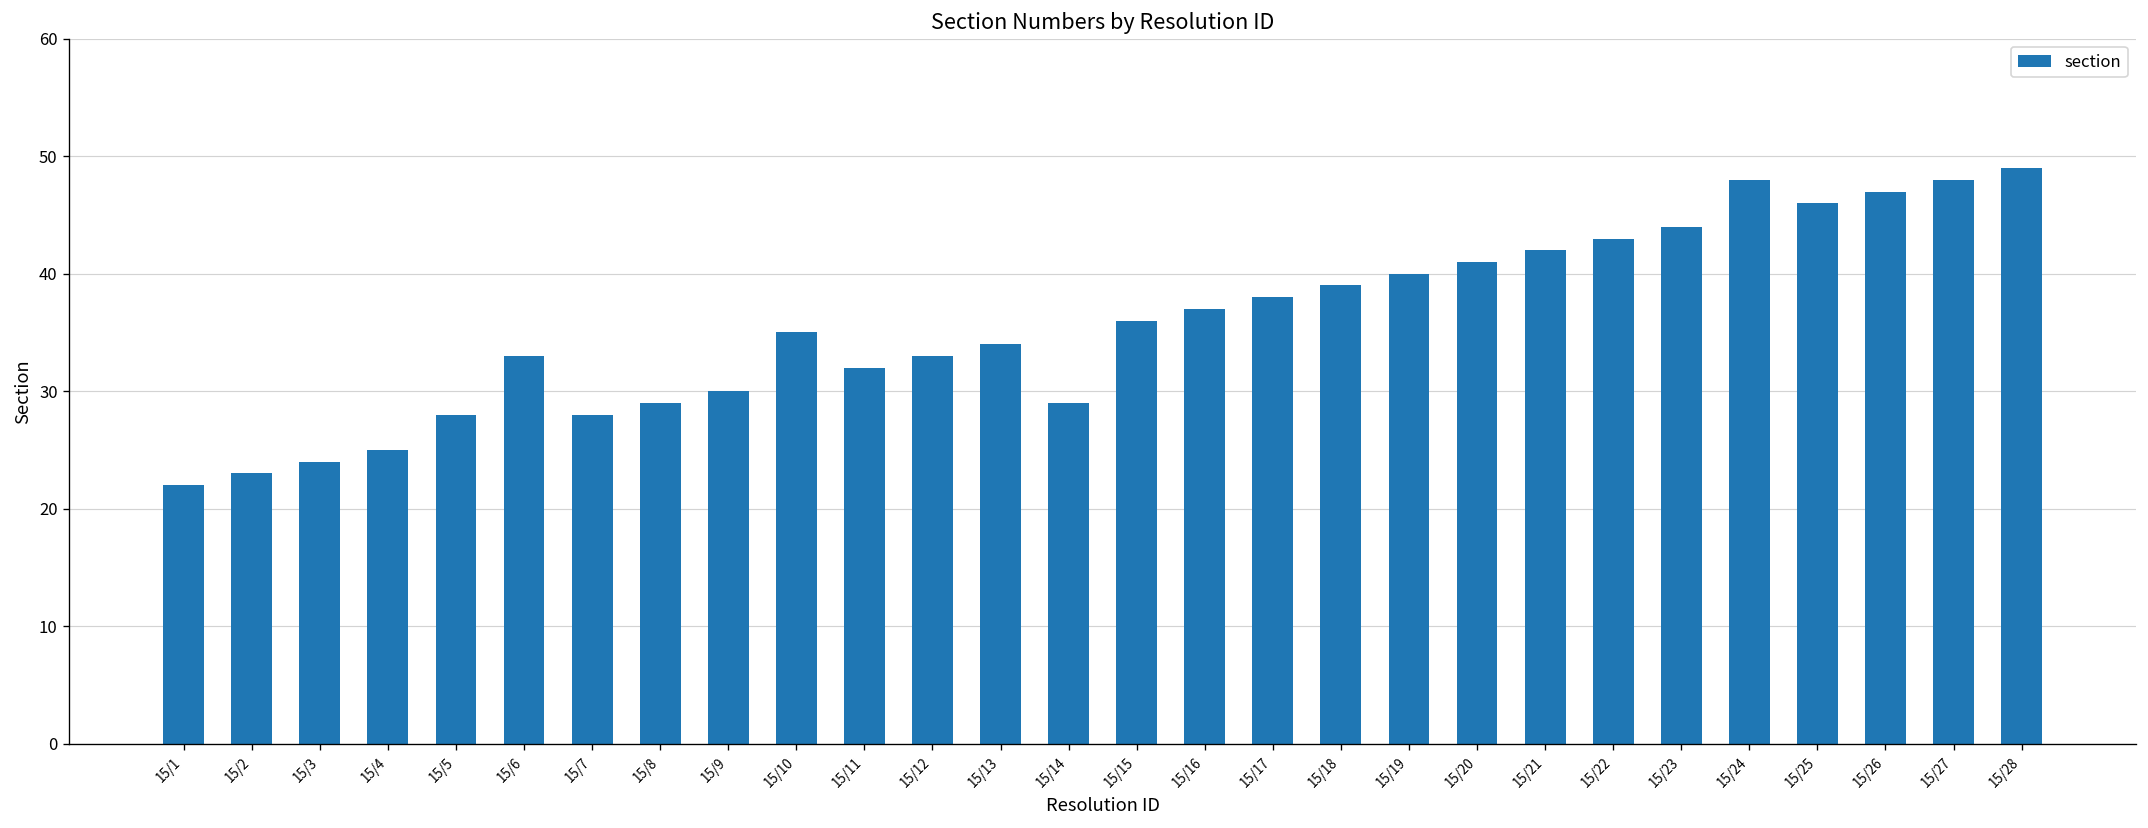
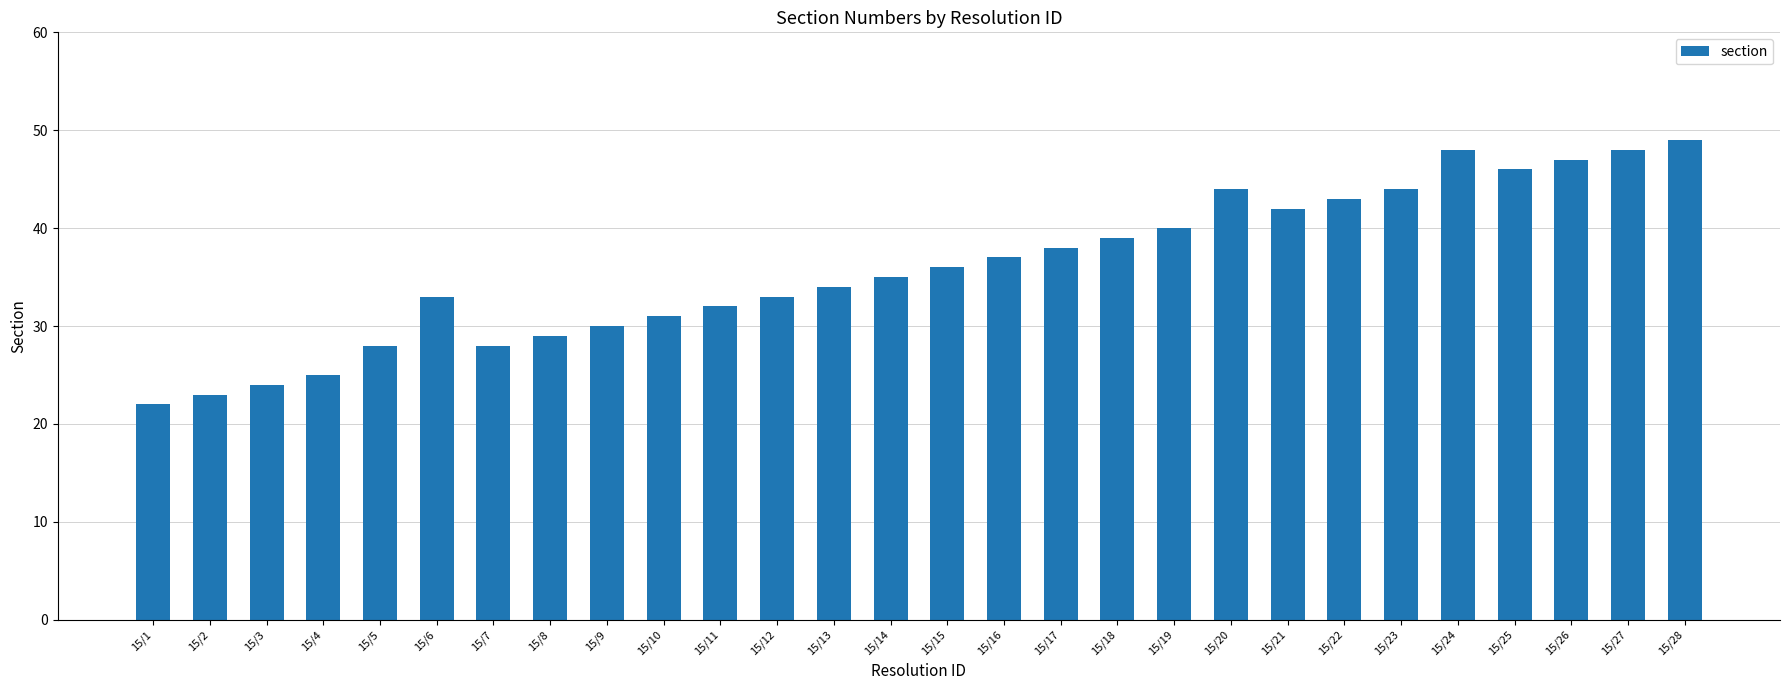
15/10: 35 -> 31
15/14: 29 -> 35
15/20: 41 -> 44
